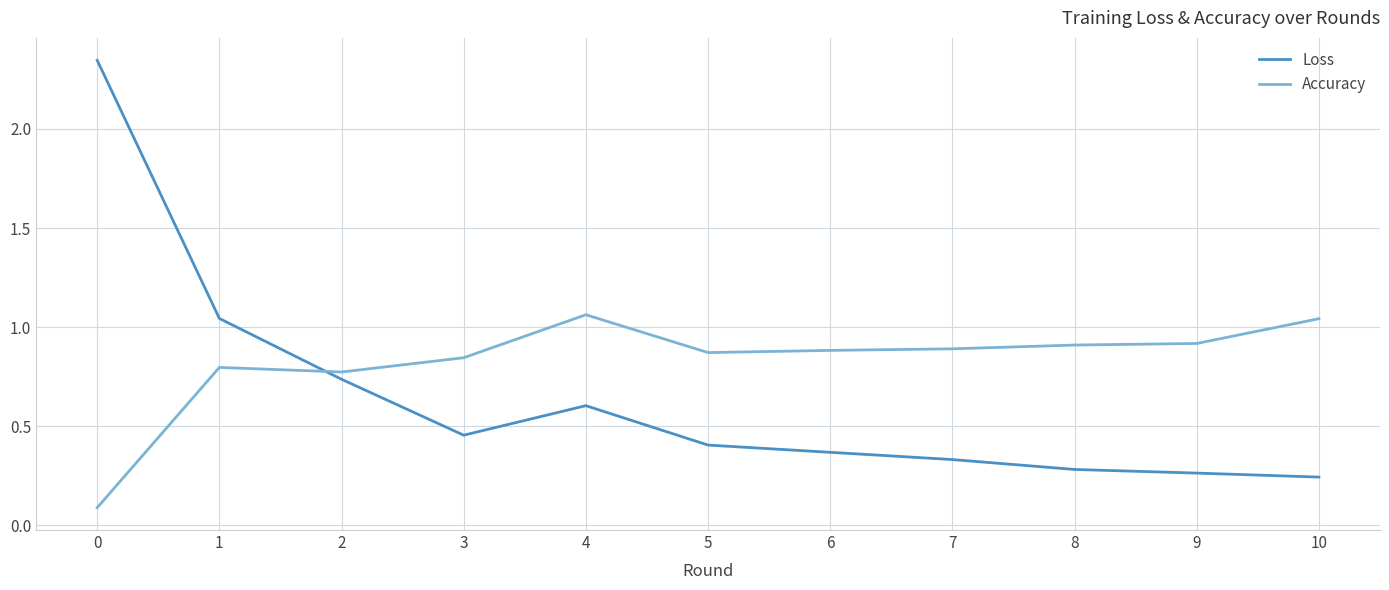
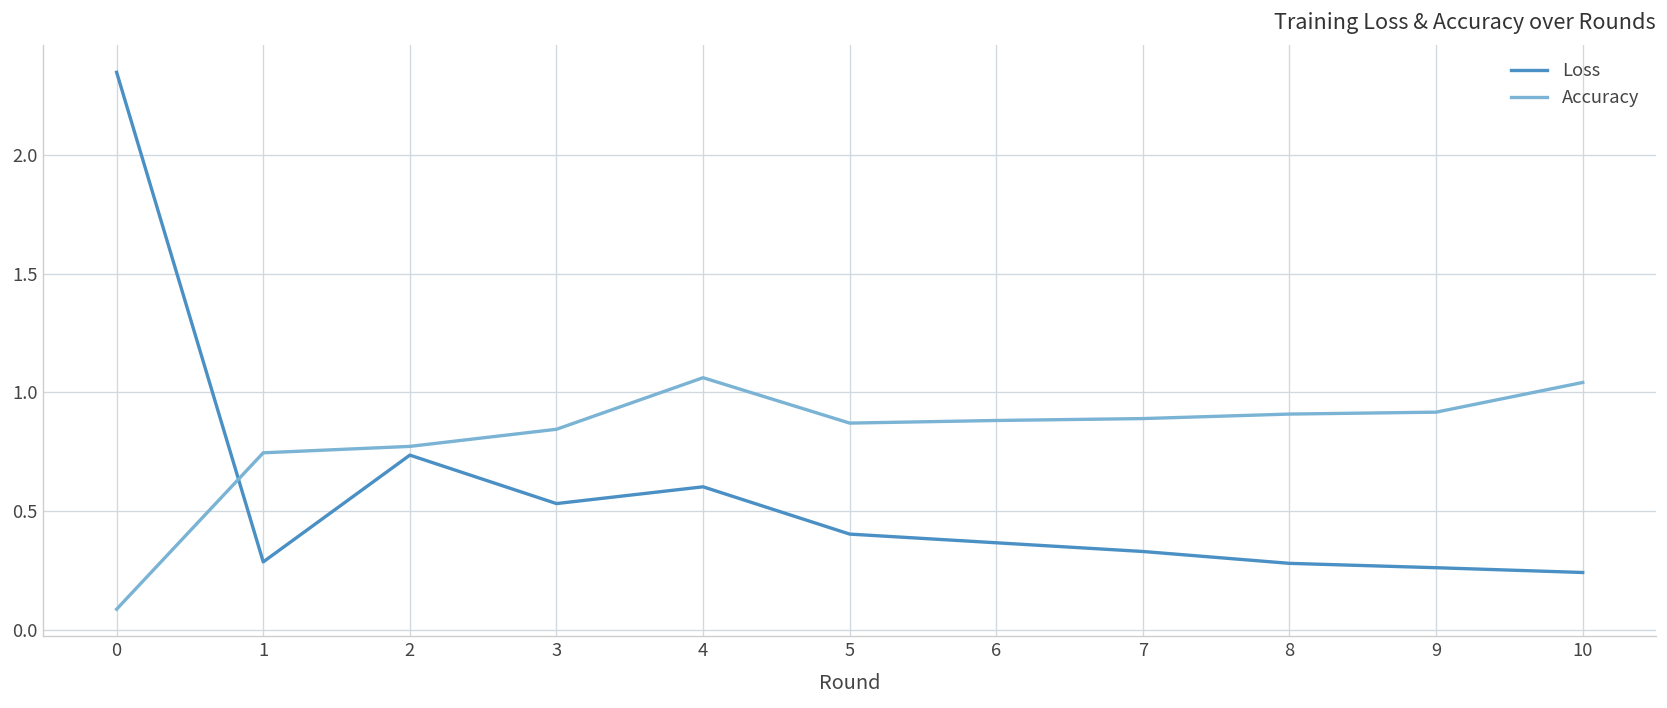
Loss, 1: 1.04 -> 0.29
Accuracy, 1: 0.80 -> 0.75
Loss, 3: 0.45 -> 0.53
